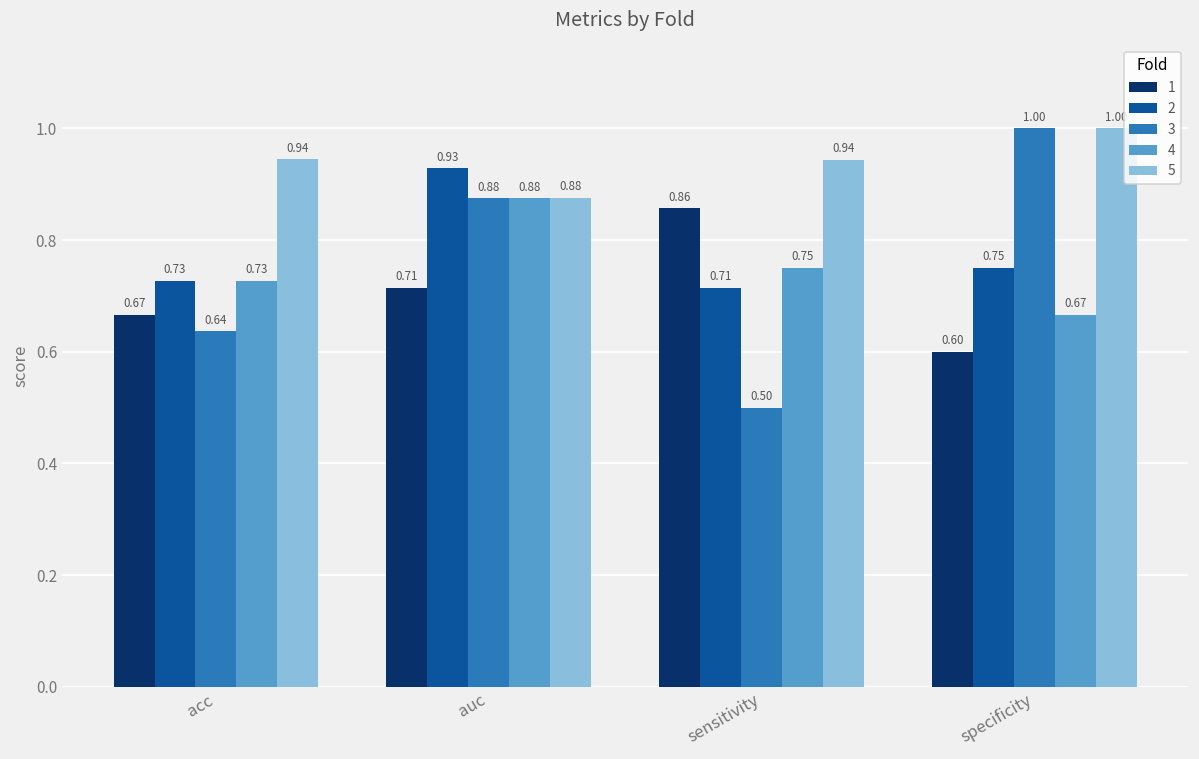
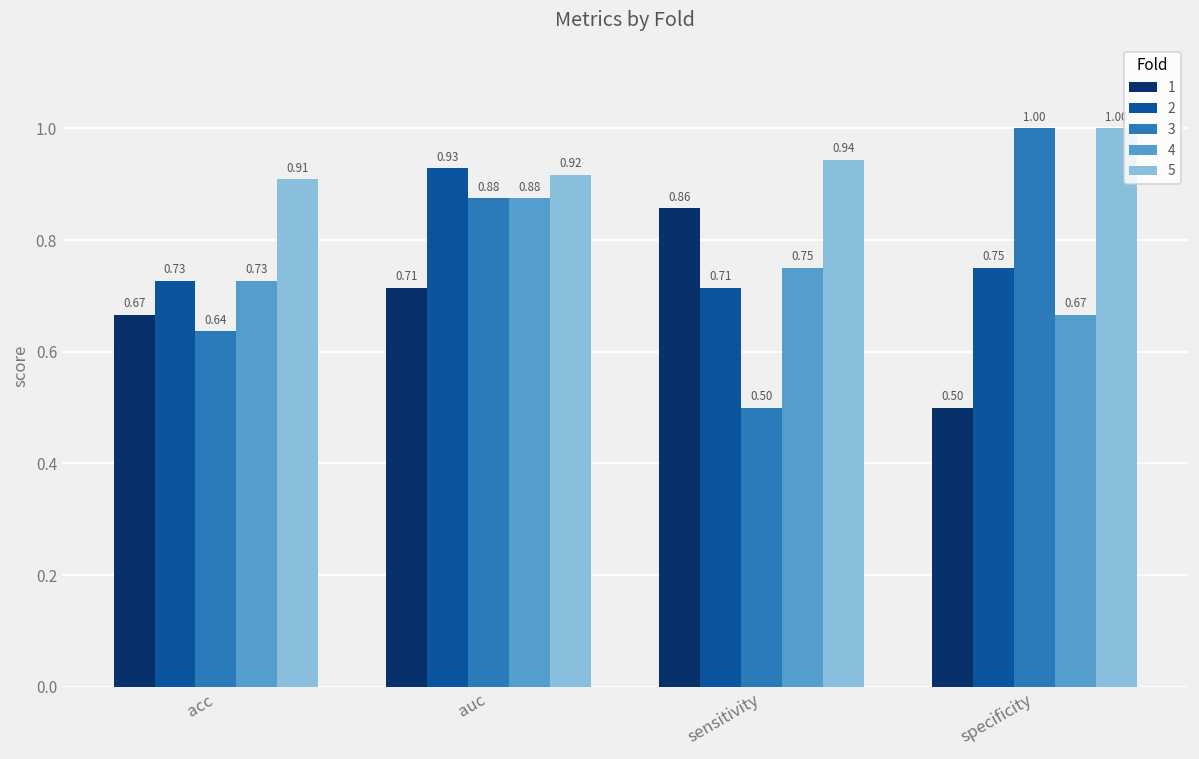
5, acc: 0.94 -> 0.91
5, auc: 0.88 -> 0.92
1, specificity: 0.60 -> 0.50
